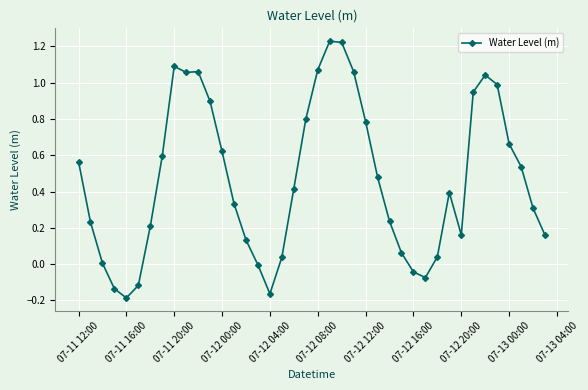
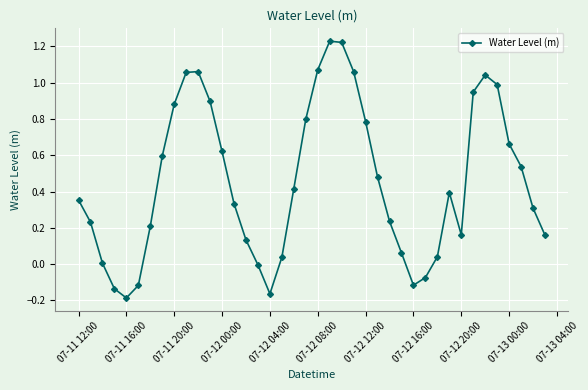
07-11 12:00: 0.57 -> 0.35
07-11 20:00: 1.09 -> 0.88
07-12 16:00: -0.04 -> -0.12
